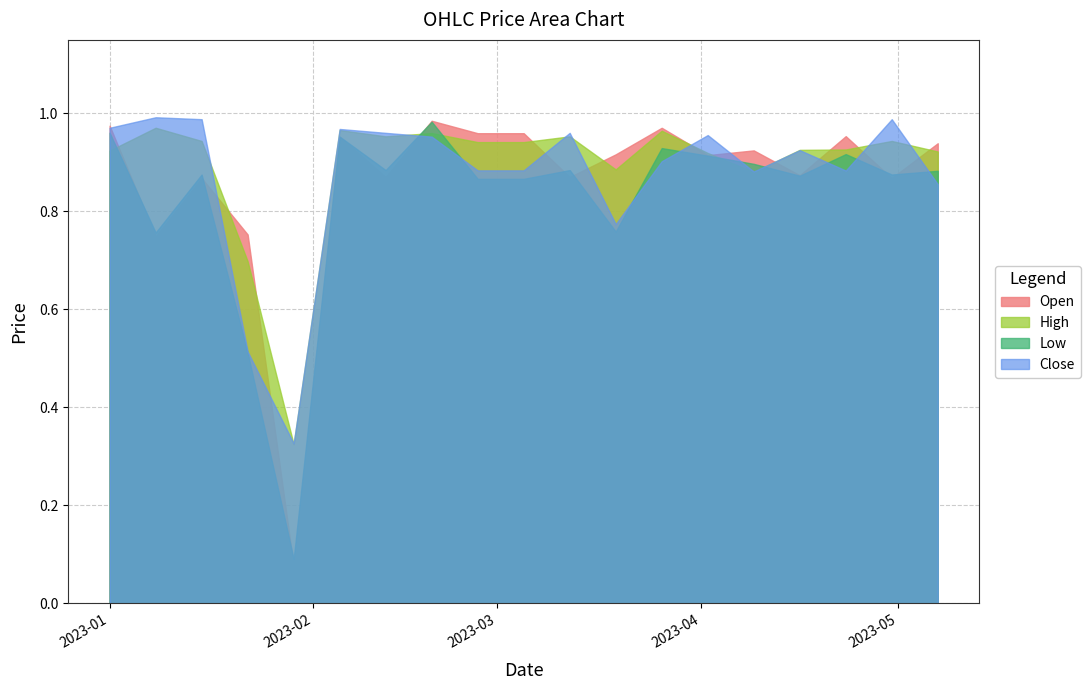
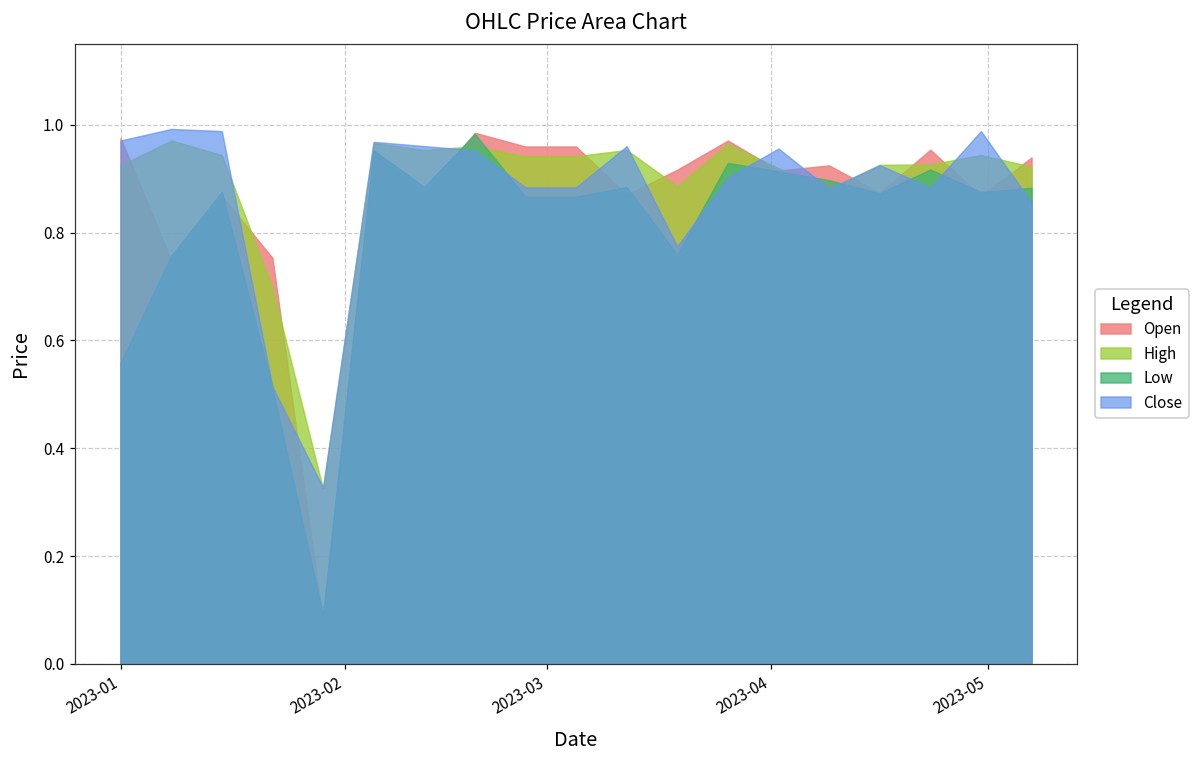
Low, 2023-01: 0.96 -> 0.56
